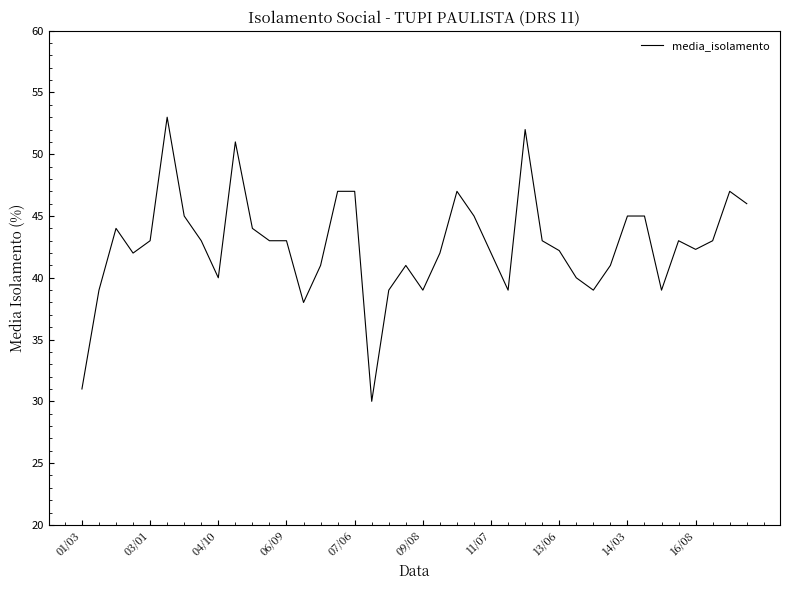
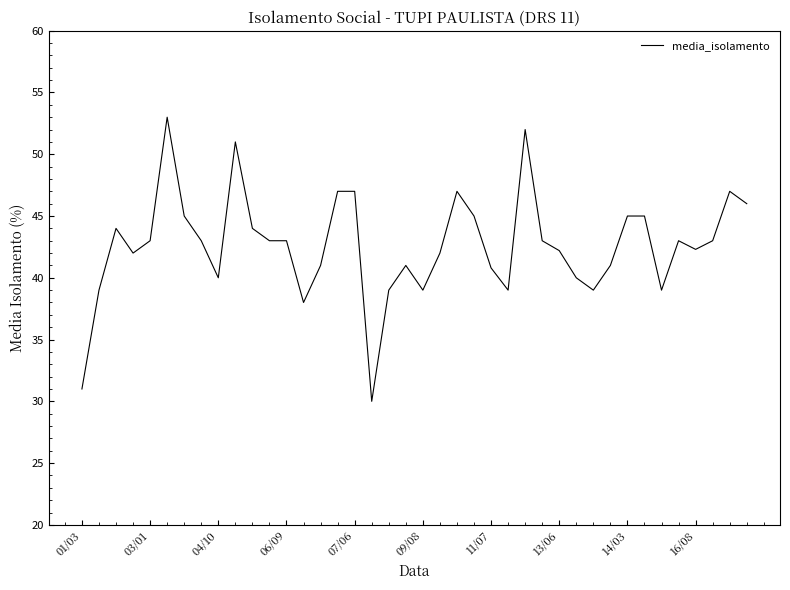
11/07: 42.0 -> 40.8
